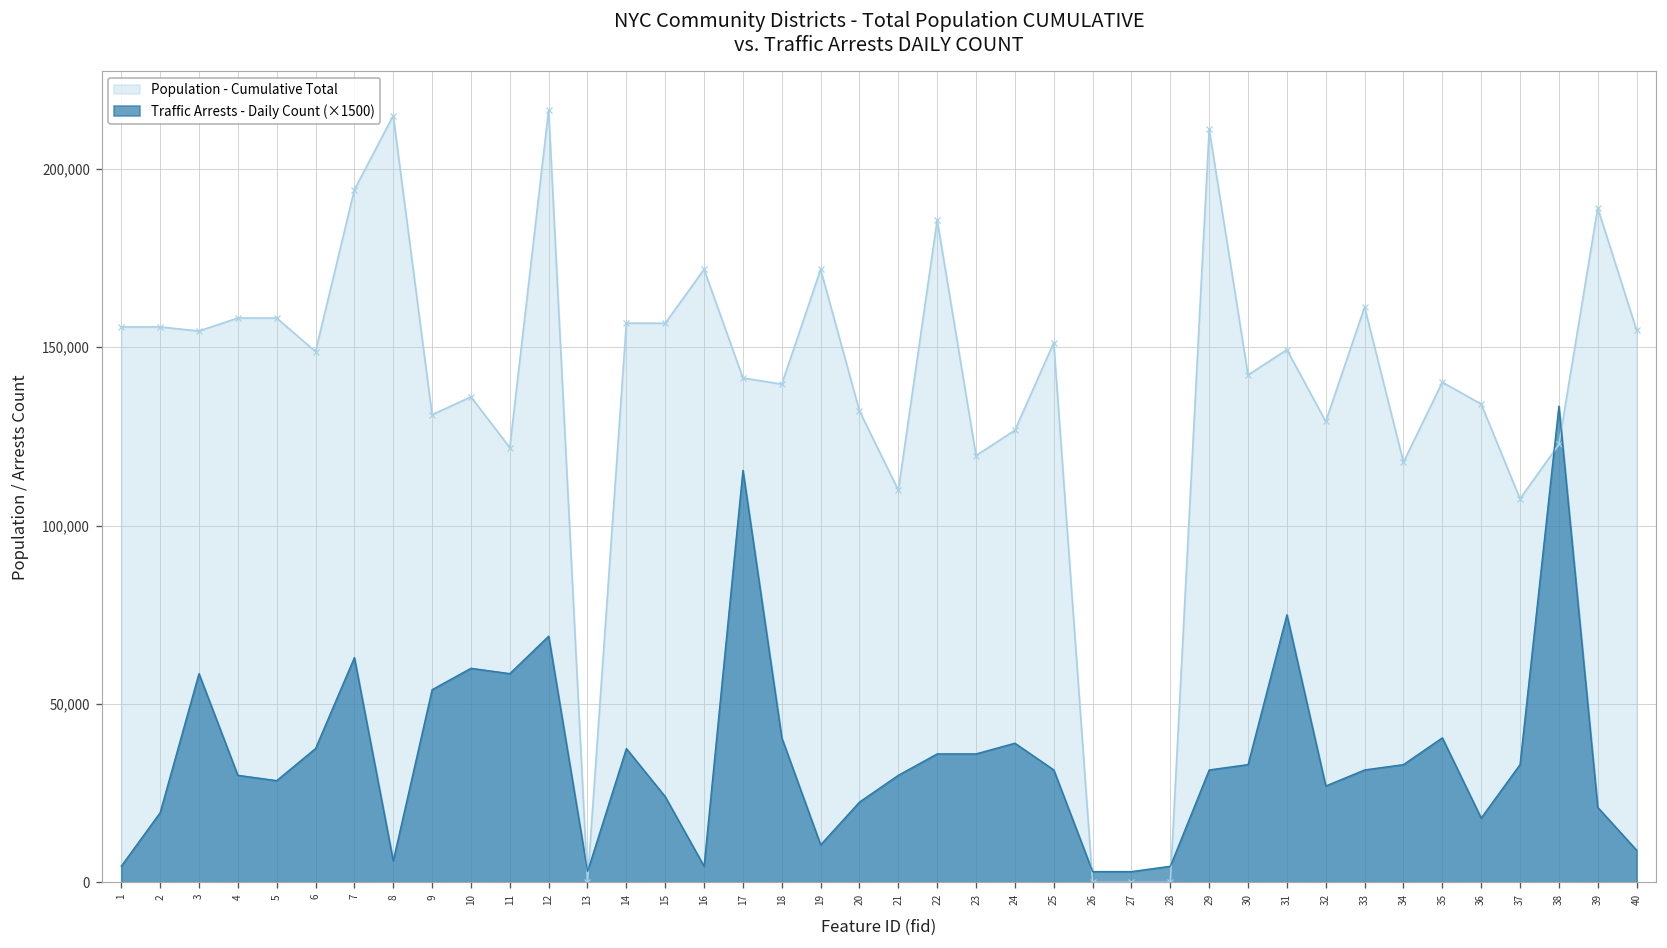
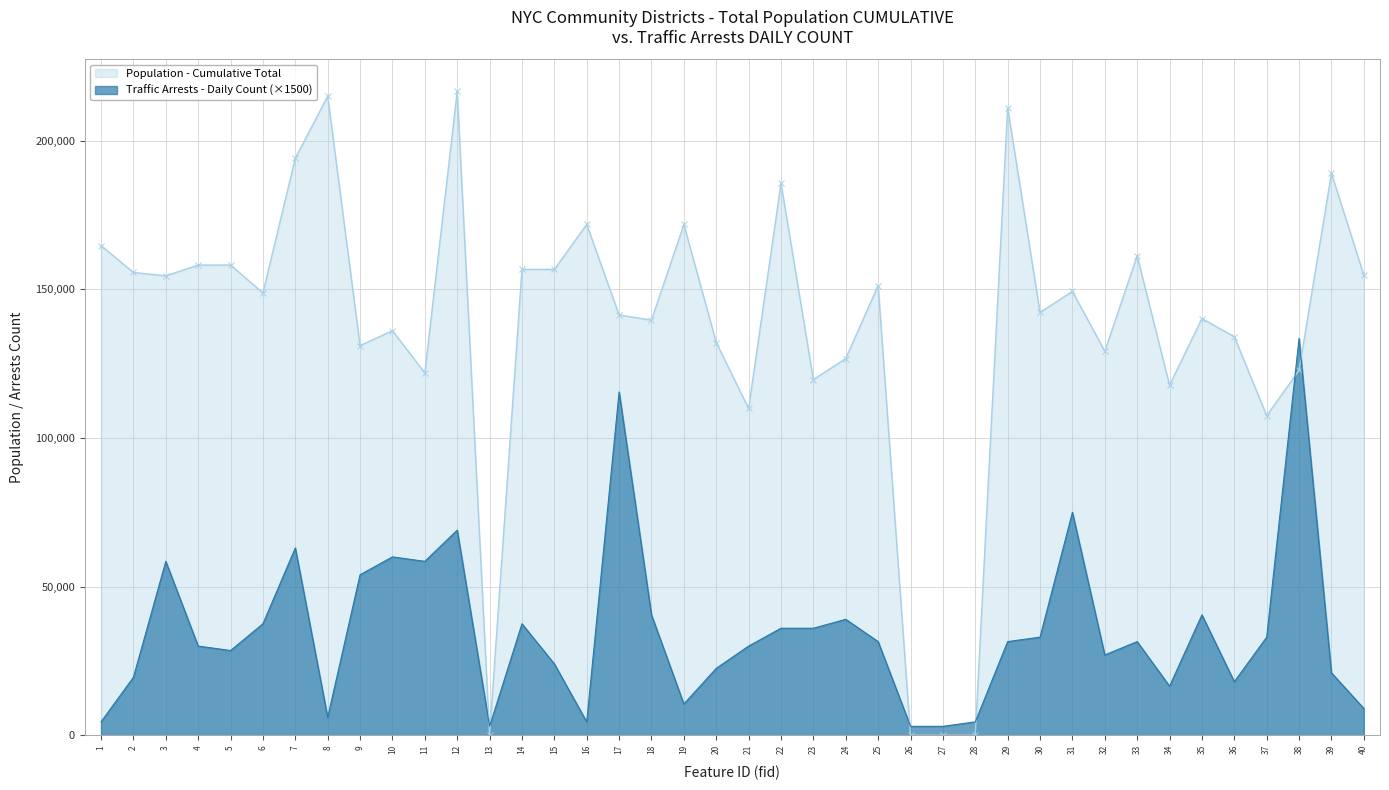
Population - Cumulative Total, 1: 156,000 -> 165,000
Traffic Arrests - Daily Count (×1500), 34: 33,000 -> 17,000
